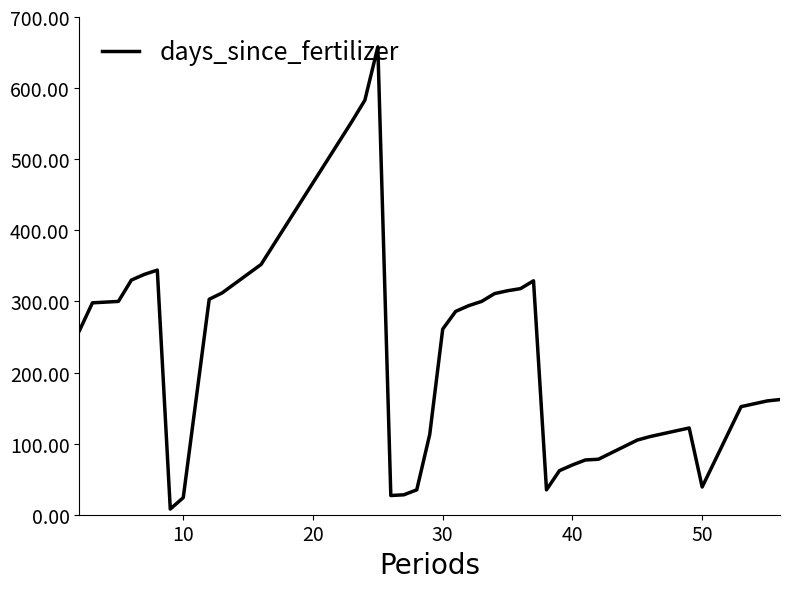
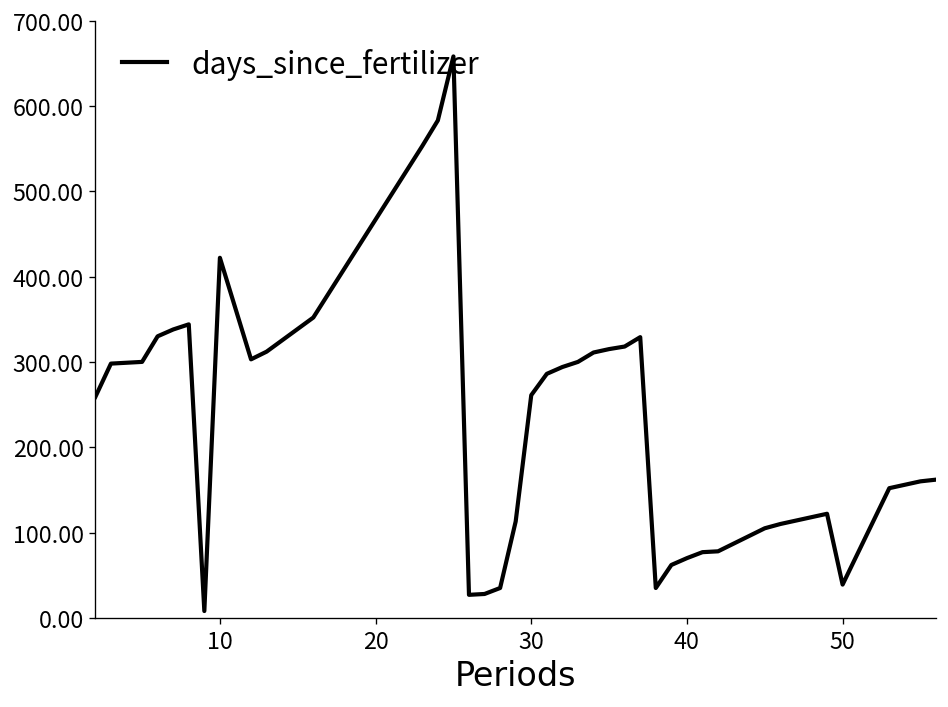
10: 20 -> 420
